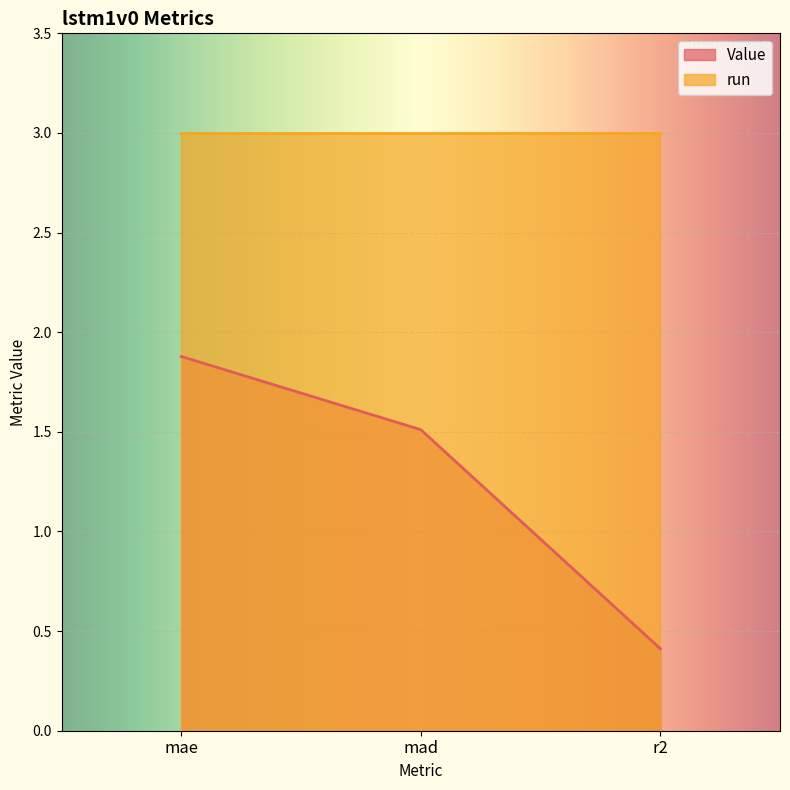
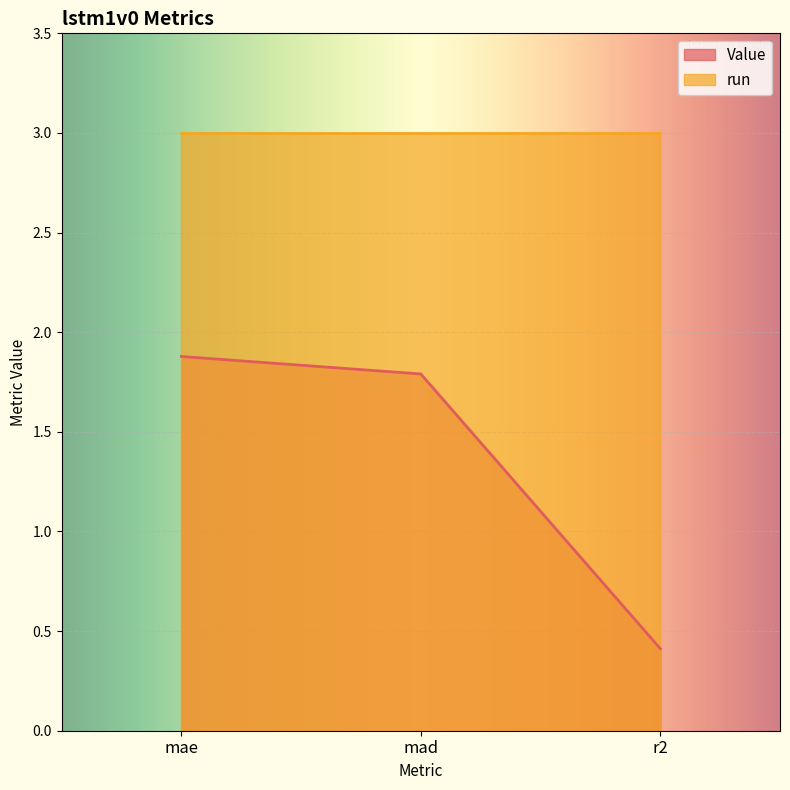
Value, mad: 1.51 -> 1.79
